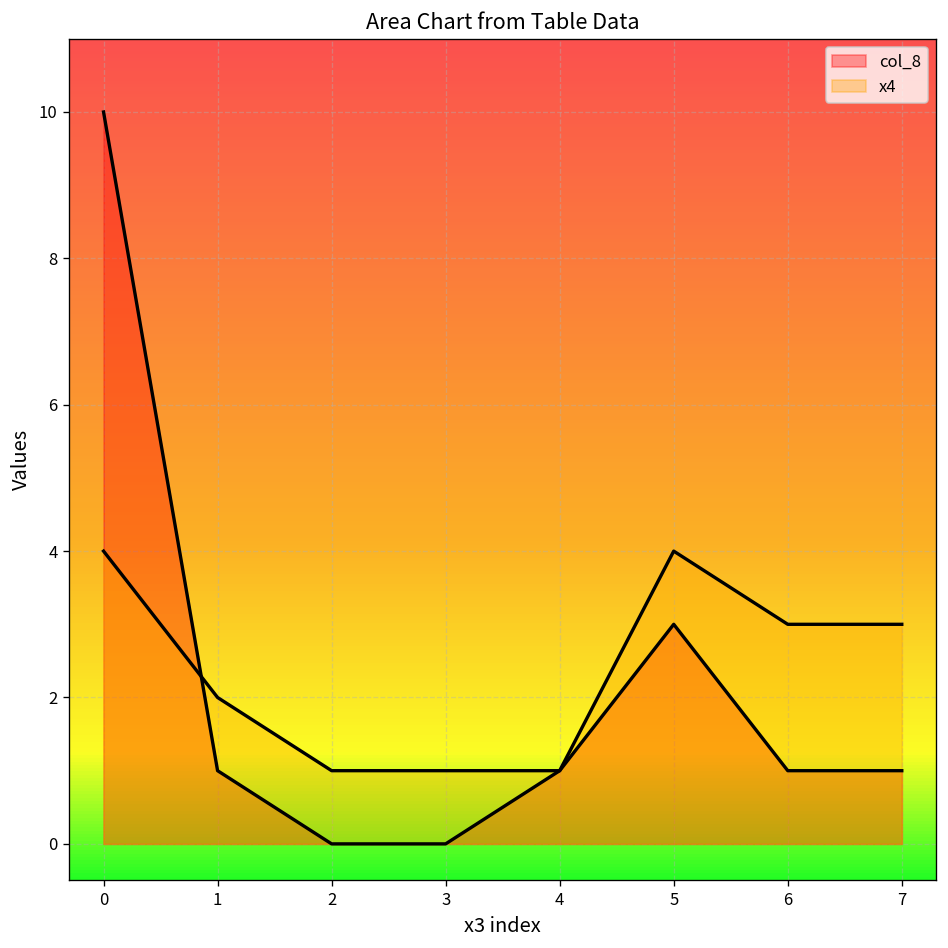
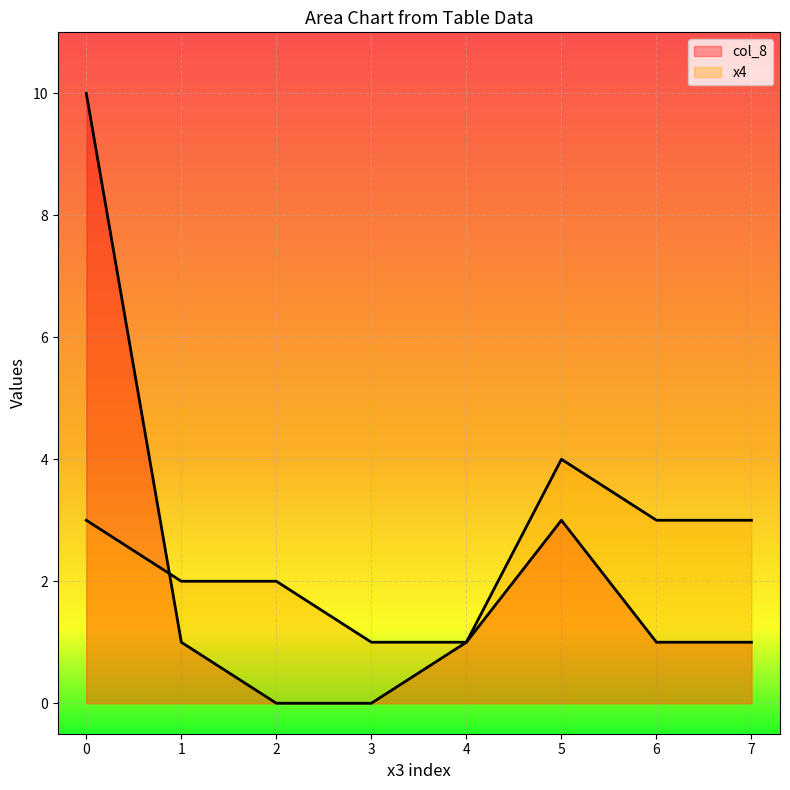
x4, 0: 4 -> 3
x4, 2: 1 -> 2
